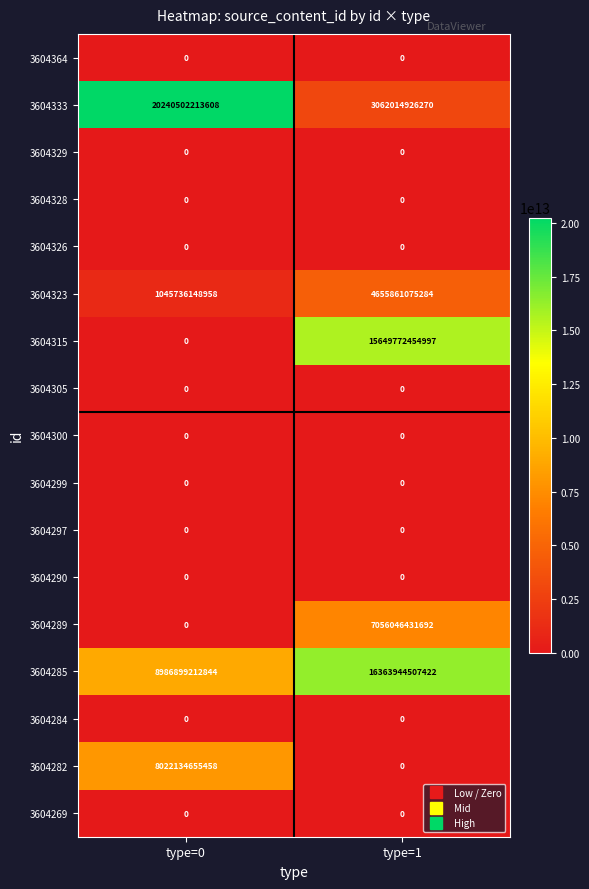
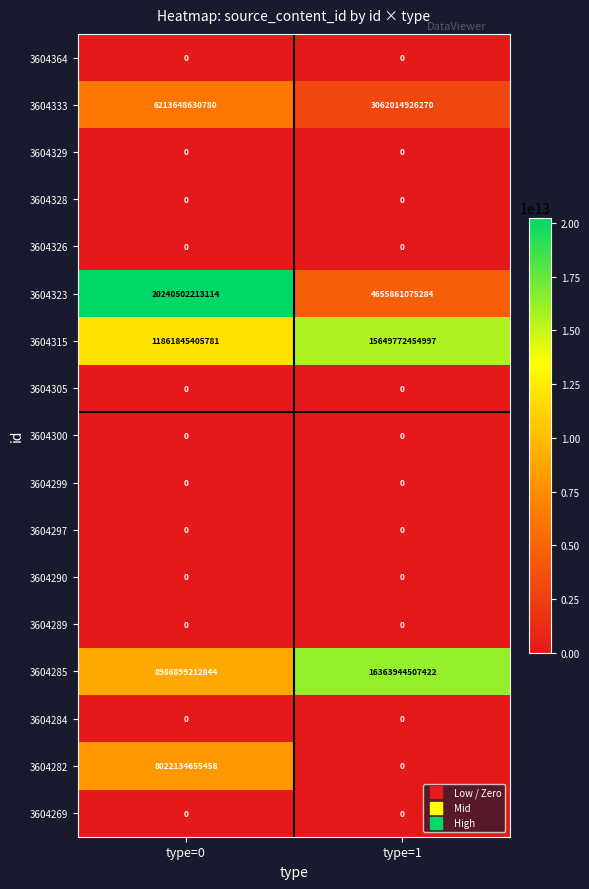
3604333, type=0: 20240502213608 -> 6213648630780
3604323, type=0: 1045736148958 -> 20240502213114
3604315, type=0: 0 -> 11861845405781
3604289, type=1: 7056046431692 -> 0
